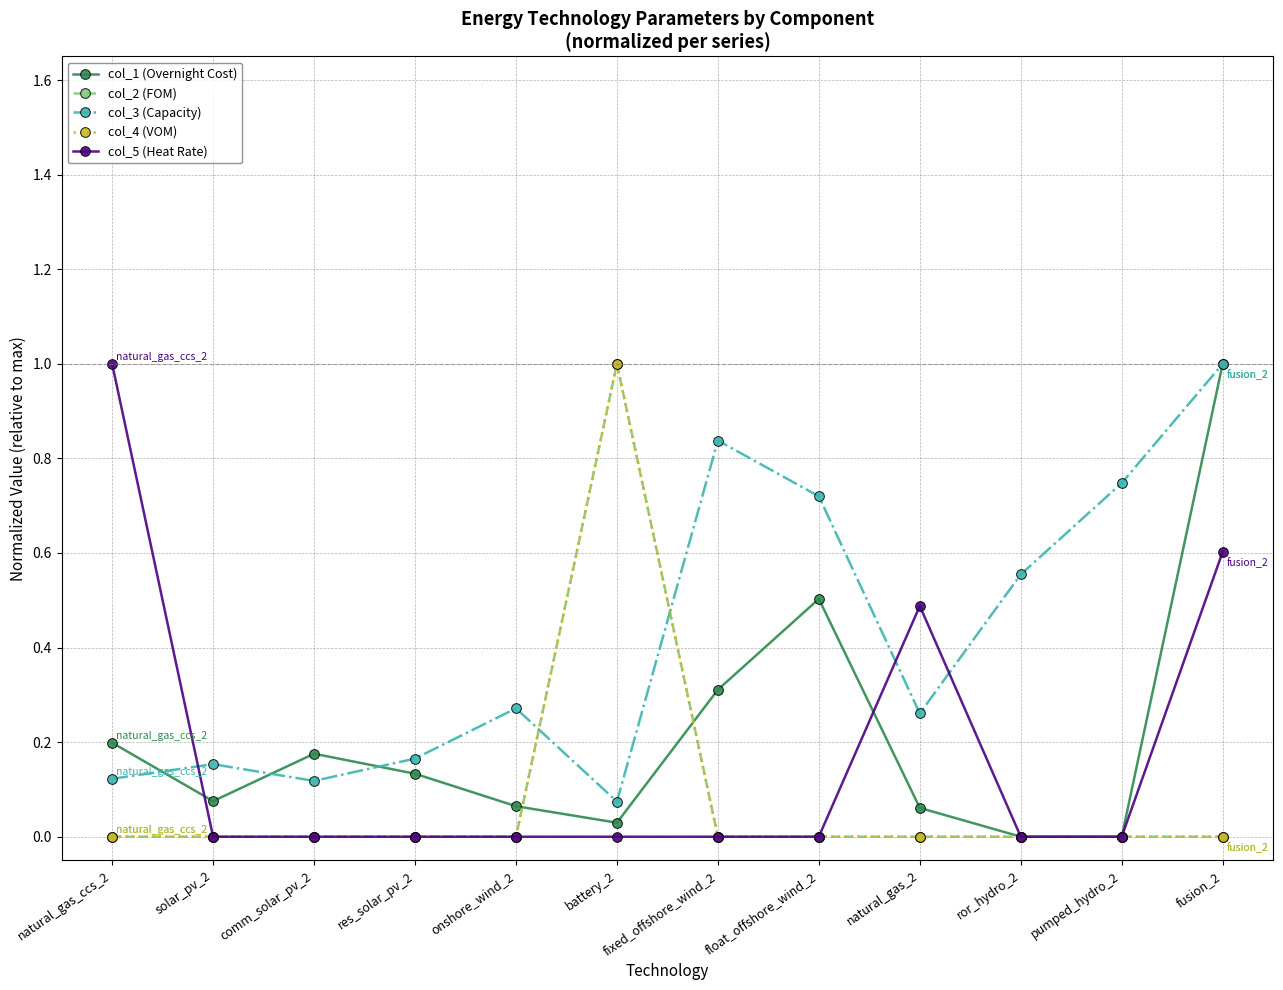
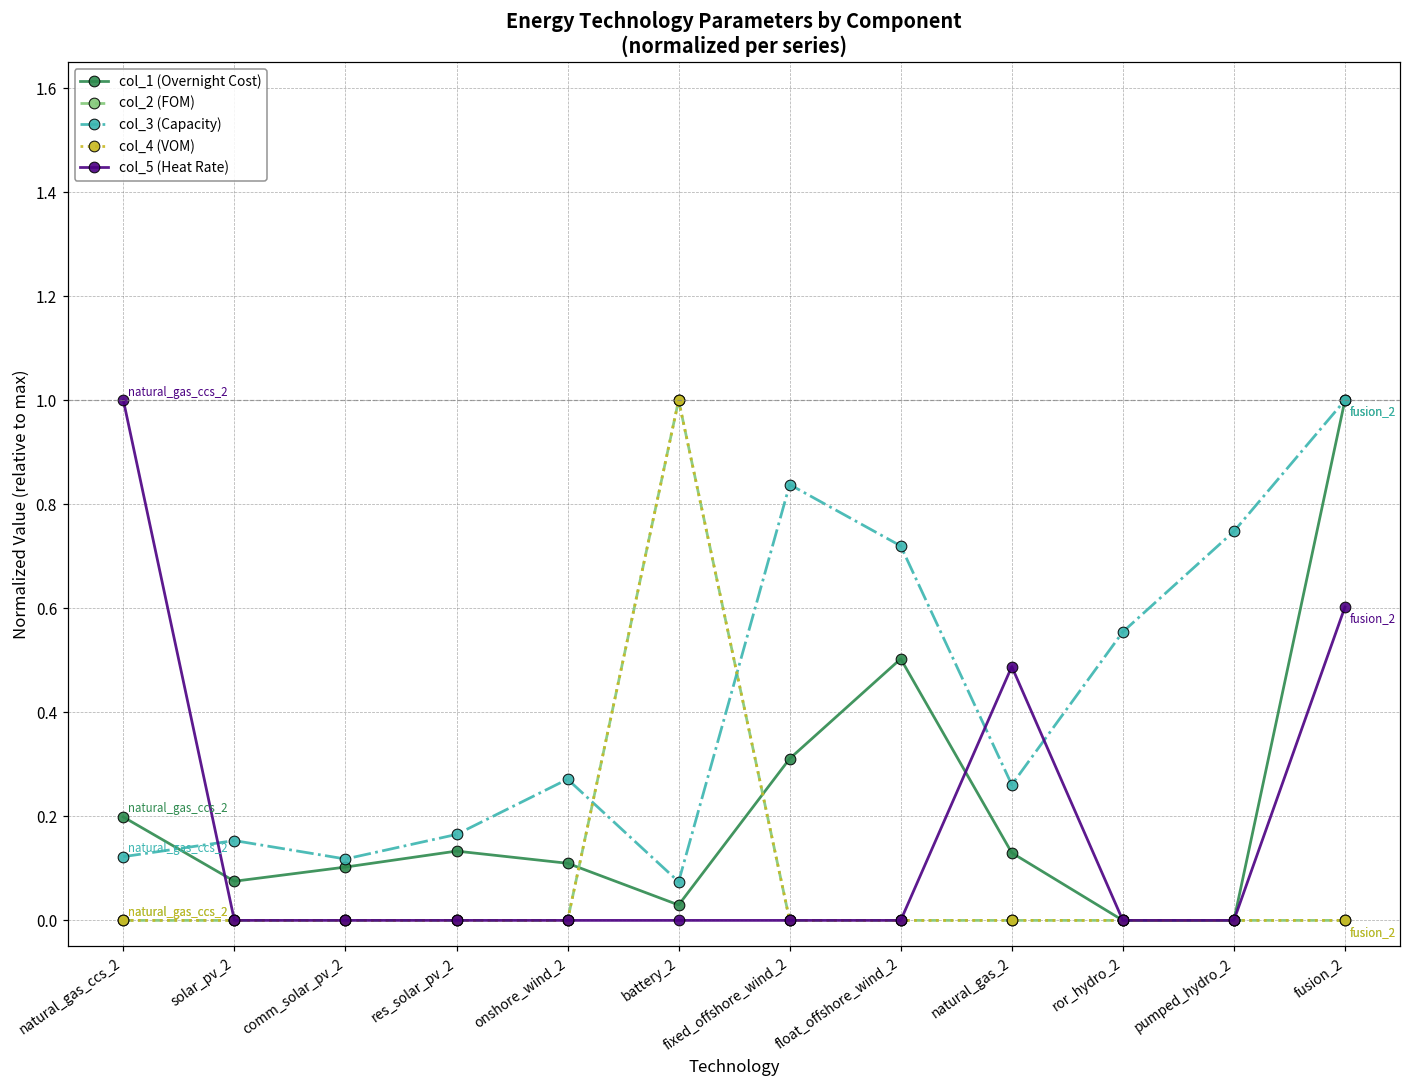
col_1 (Overnight Cost), comm_solar_pv_2: 0.18 -> 0.10
col_1 (Overnight Cost), onshore_wind_2: 0.06 -> 0.11
col_1 (Overnight Cost), natural_gas_2: 0.06 -> 0.13
